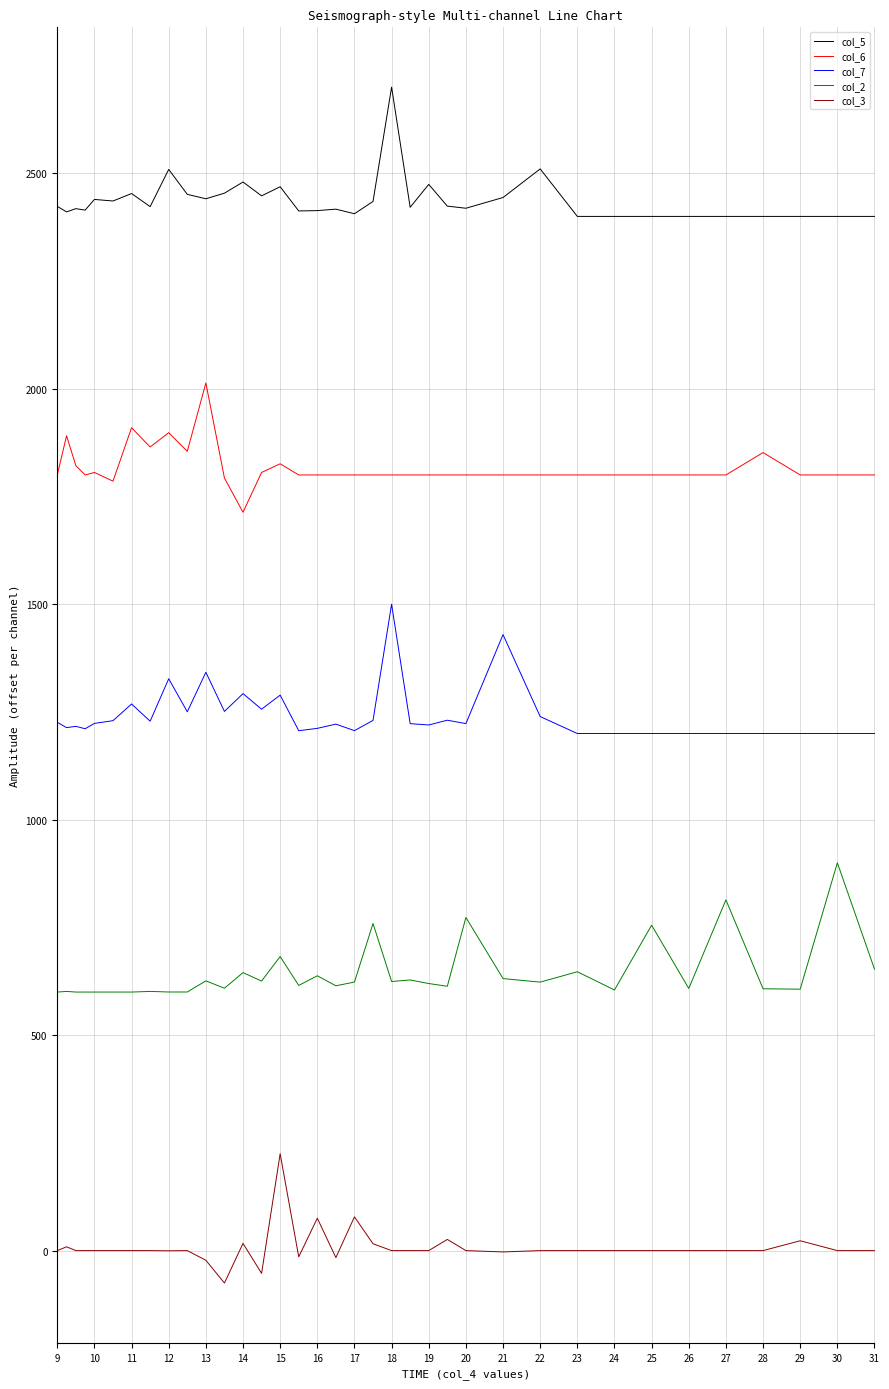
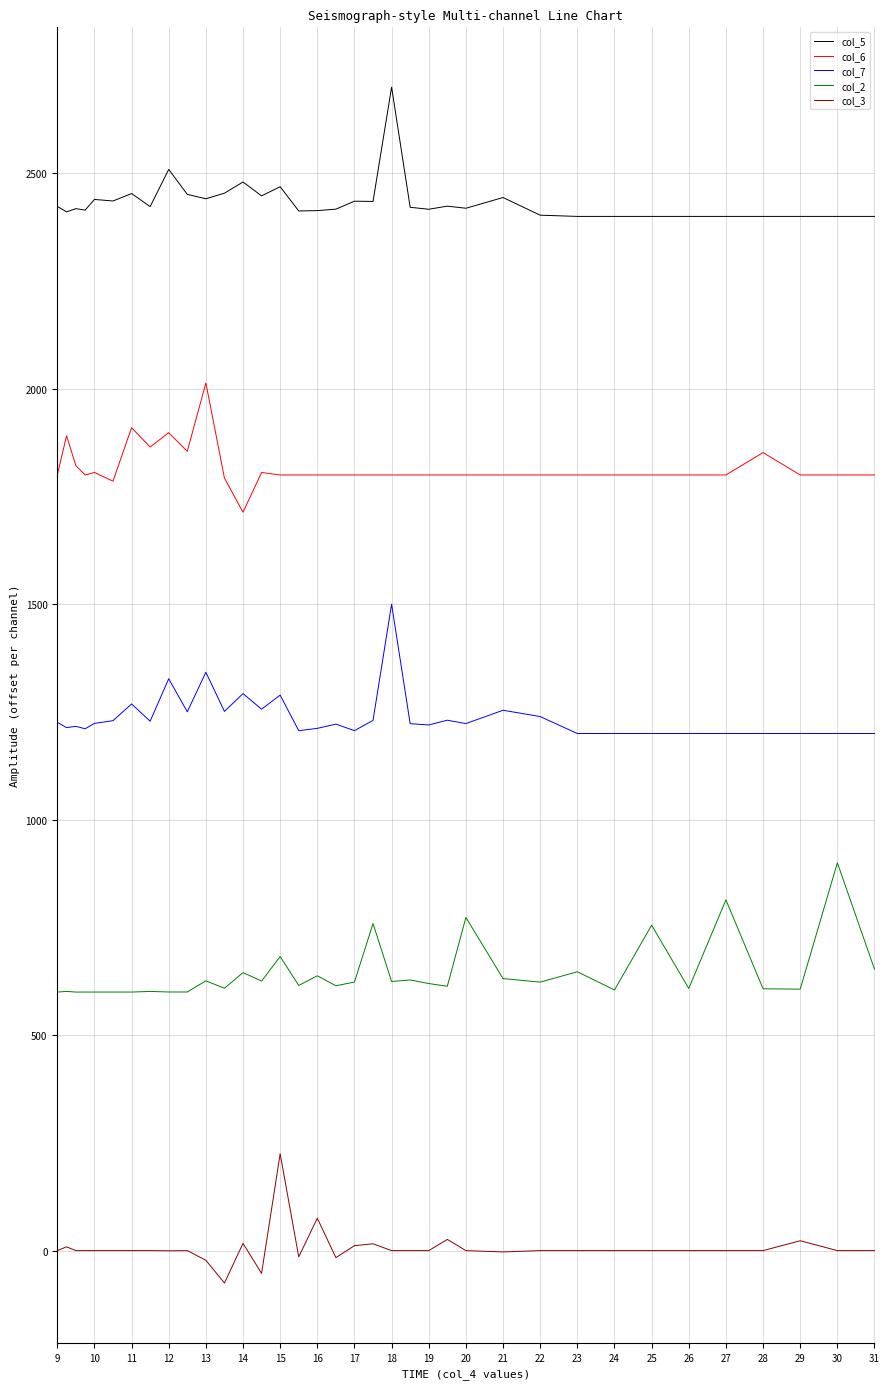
col_6, 15: 1830 -> 1800
col_5, 17: 2410 -> 2440
col_3, 17: 80 -> 10
col_5, 19: 2470 -> 2420
col_7, 21: 1430 -> 1250
col_5, 22: 2510 -> 2400
